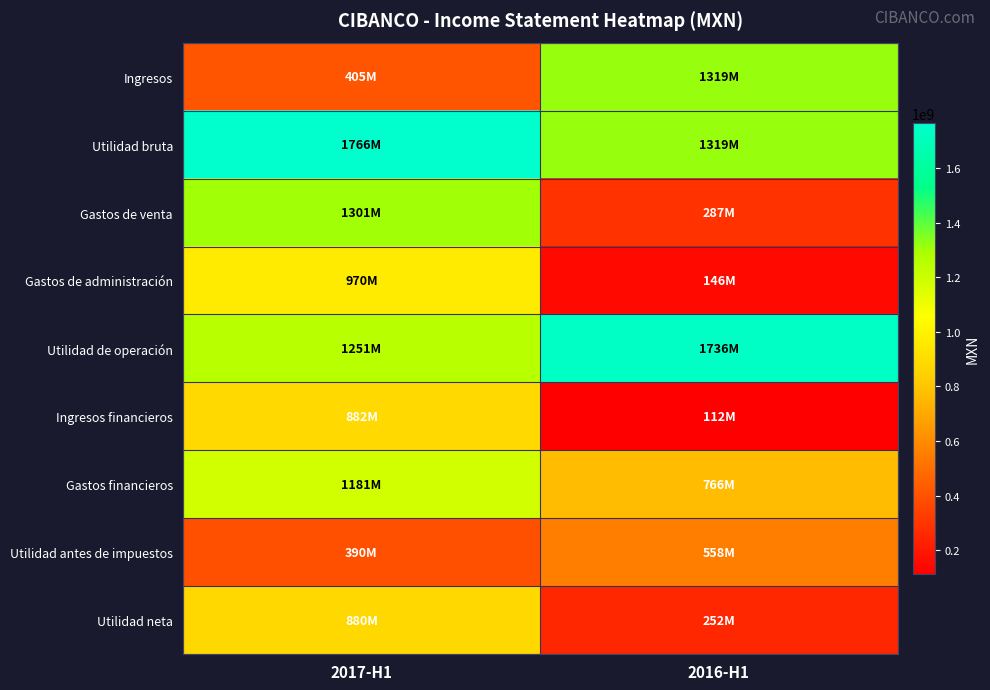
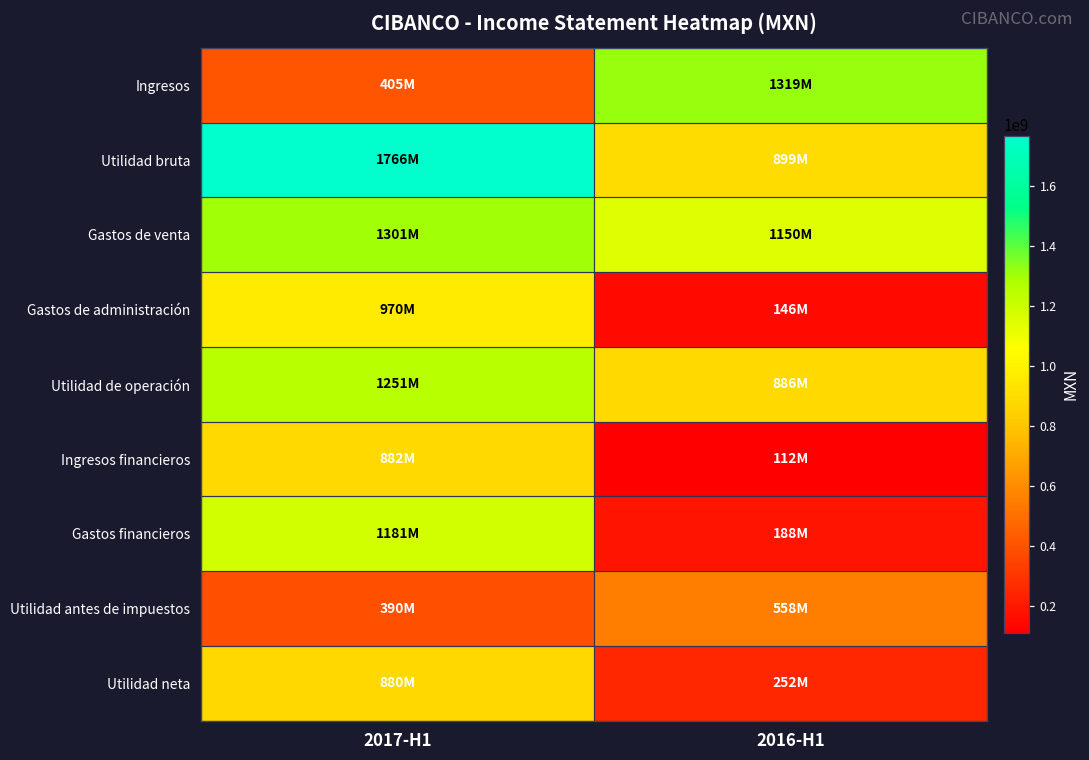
Utilidad bruta, 2016-H1: 1319M -> 899M
Gastos de venta, 2016-H1: 287M -> 1150M
Utilidad de operación, 2016-H1: 1736M -> 886M
Gastos financieros, 2016-H1: 766M -> 188M
